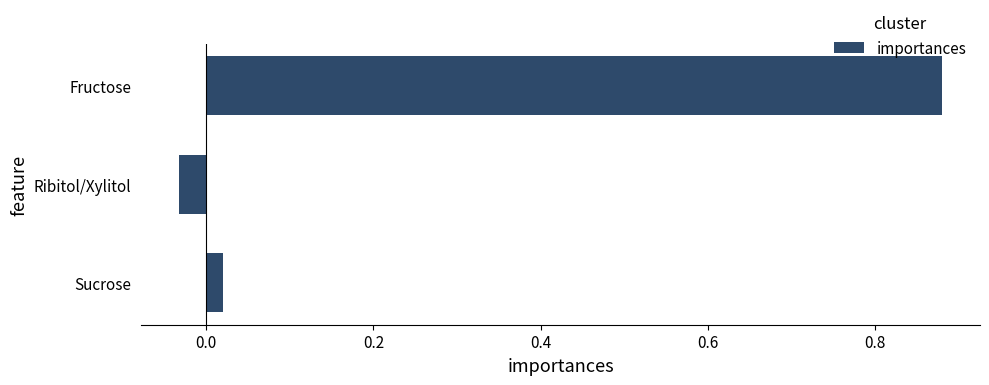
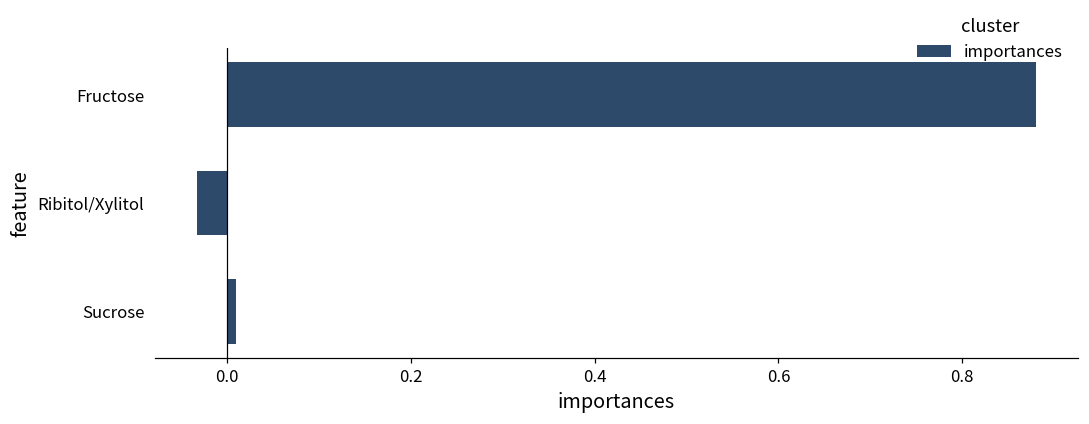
Sucrose: 0.02 -> 0.01
